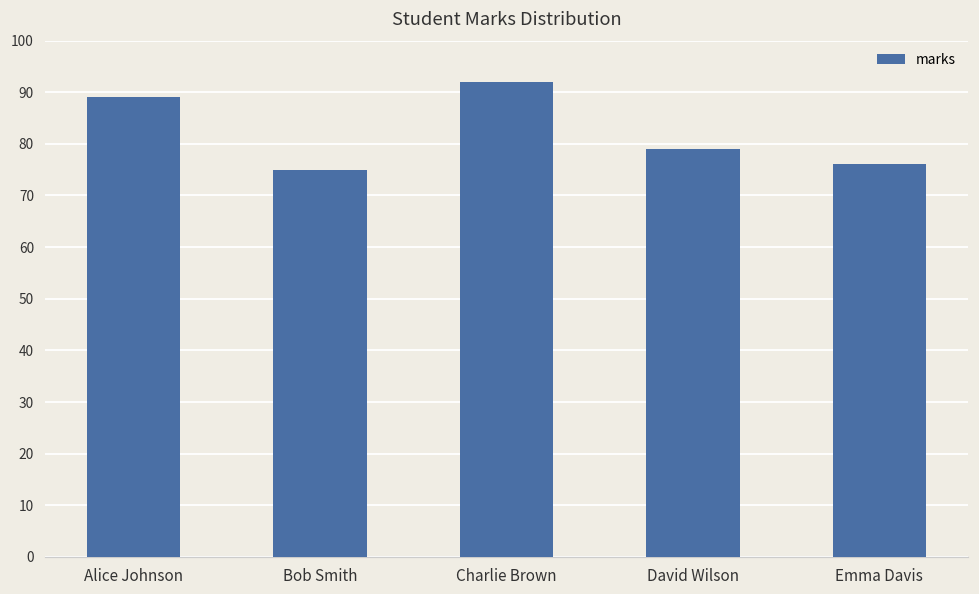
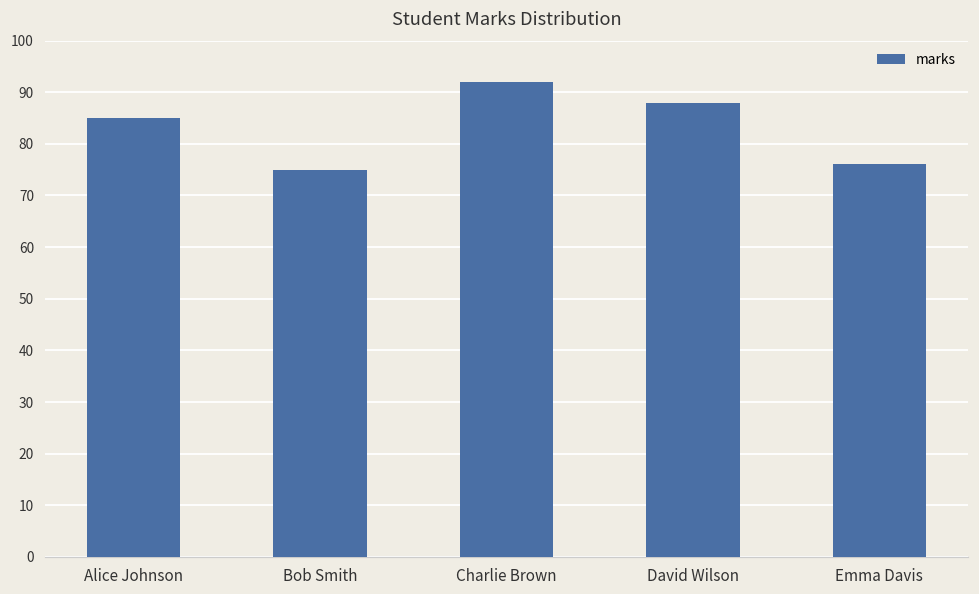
Alice Johnson: 89 -> 85
David Wilson: 79 -> 88
